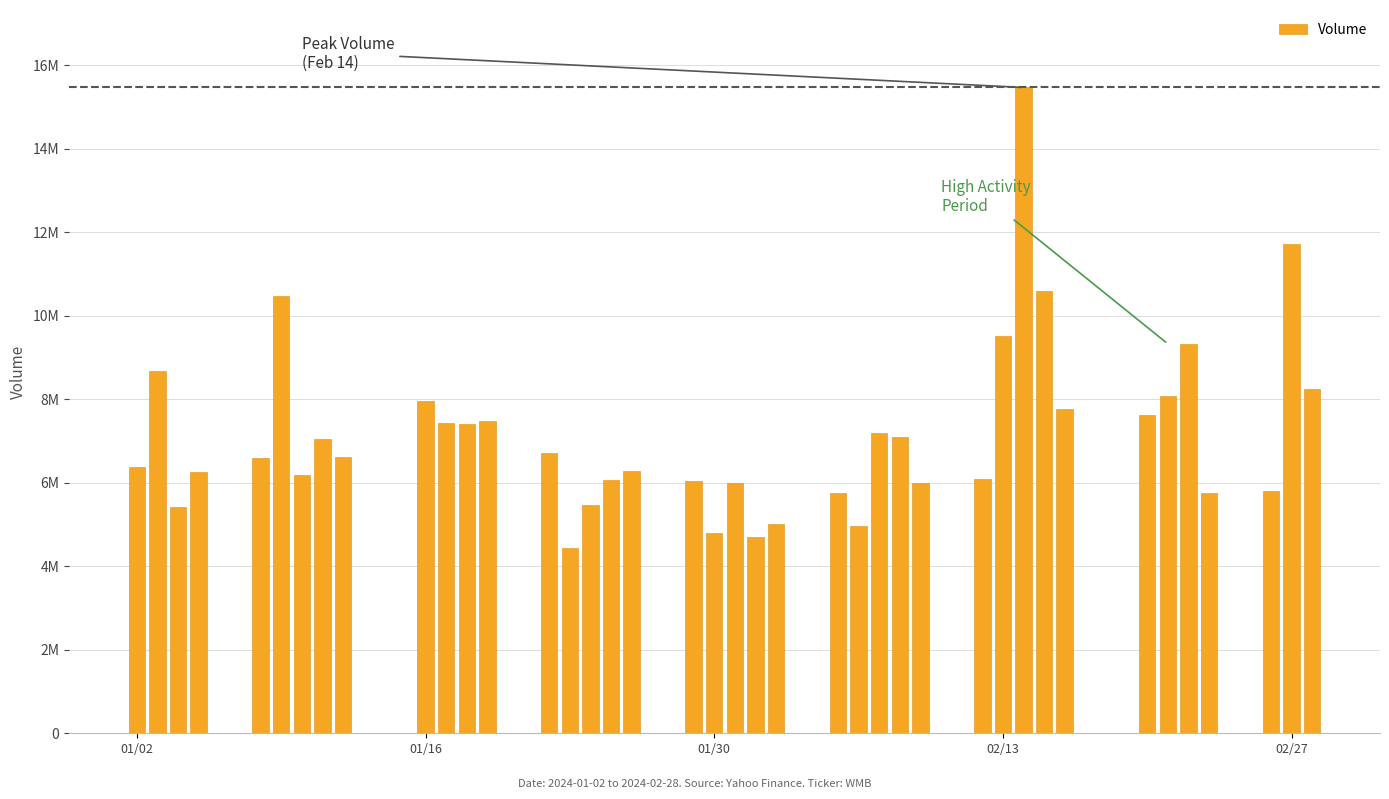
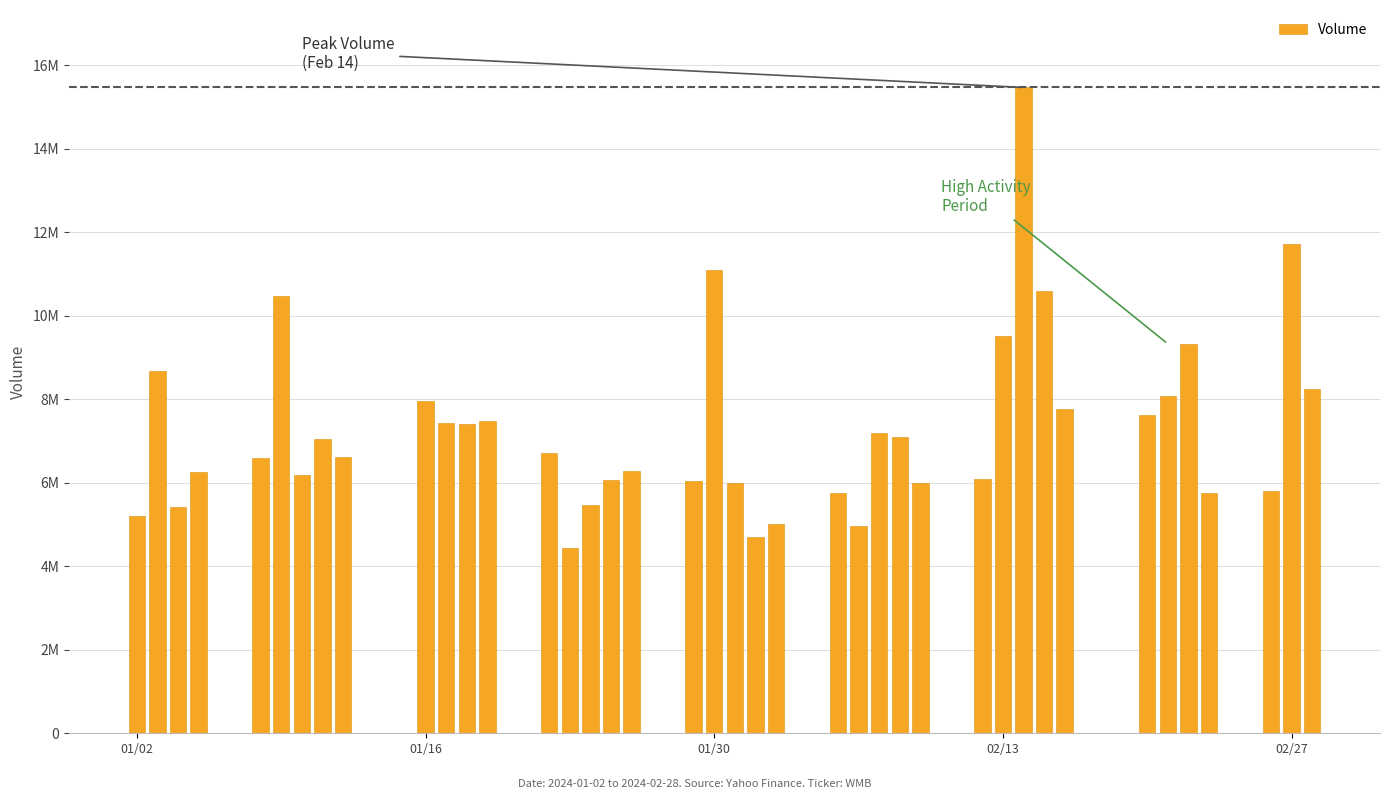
01/02: 6400000 -> 5200000
01/30: 4800000 -> 11100000
